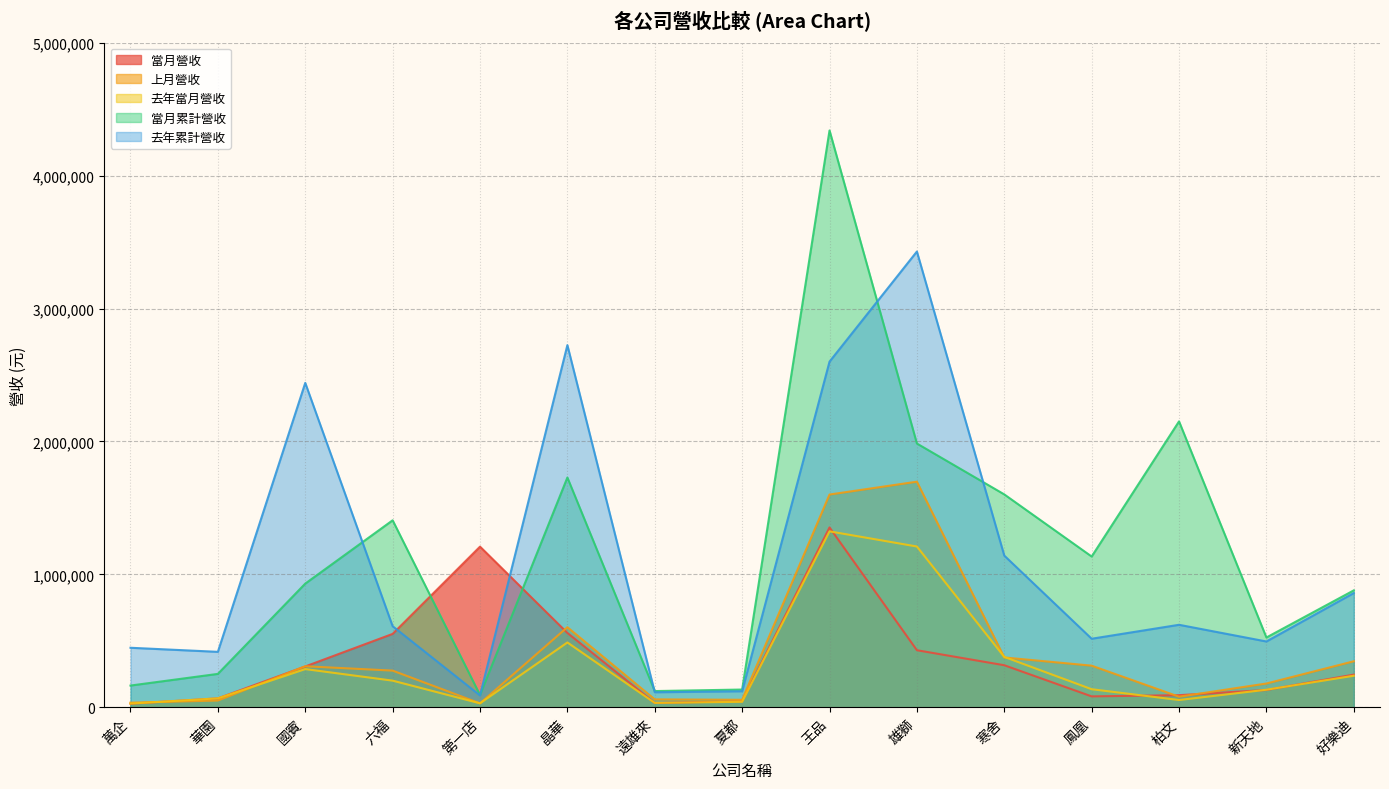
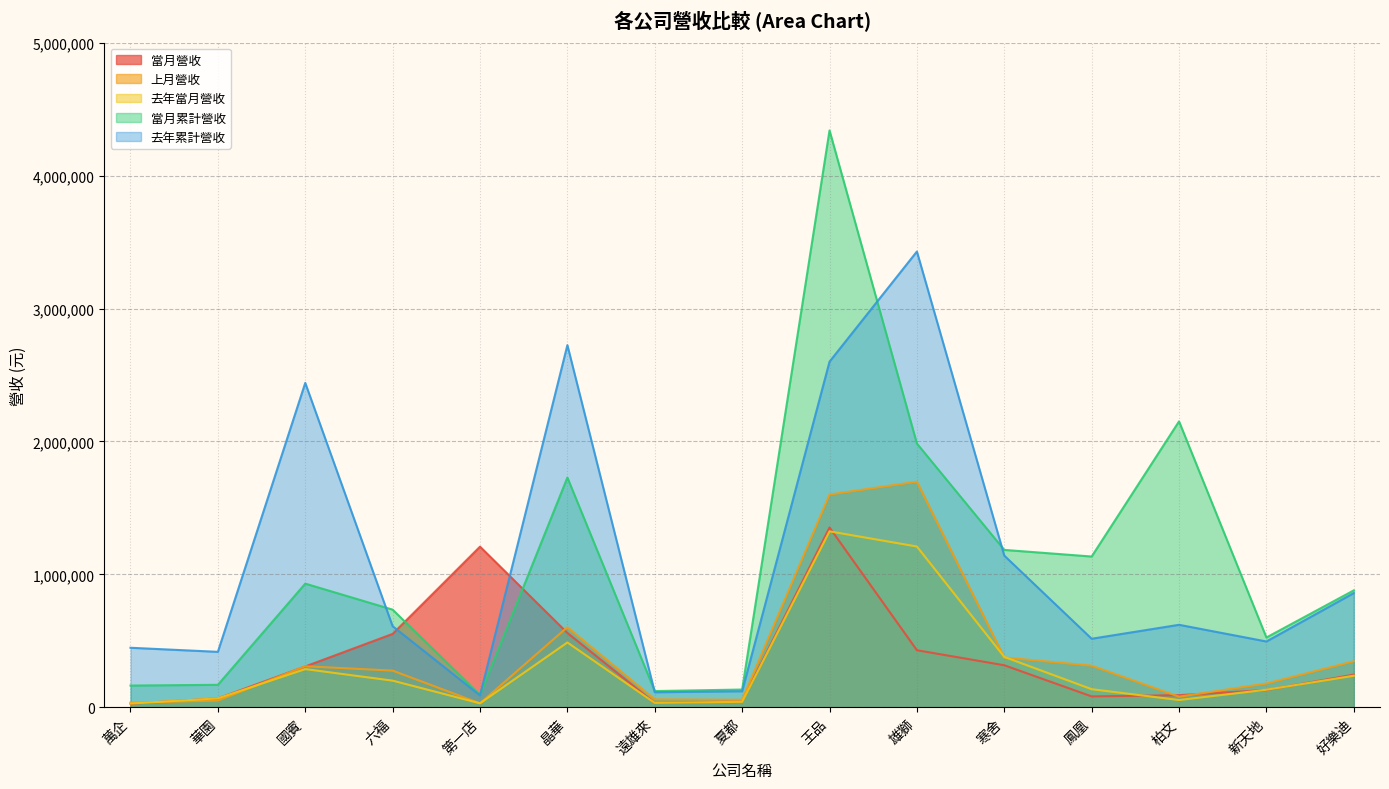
當月累計營收, 華園: 250,000 -> 170,000
當月累計營收, 六福: 1,410,000 -> 740,000
當月累計營收, 寒舍: 1,600,000 -> 1,180,000
